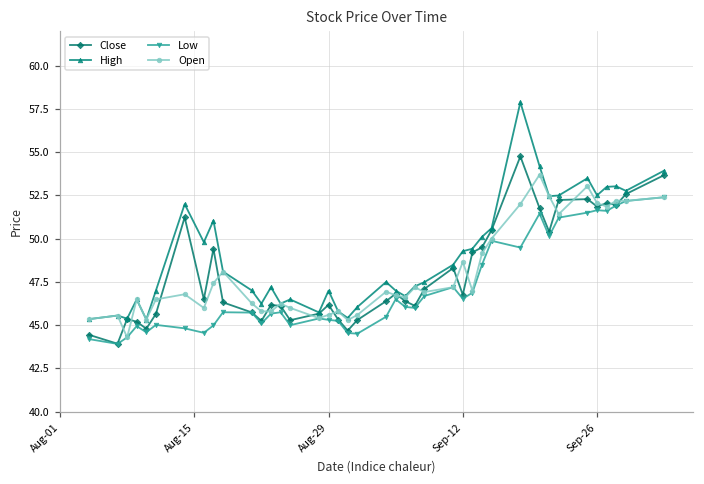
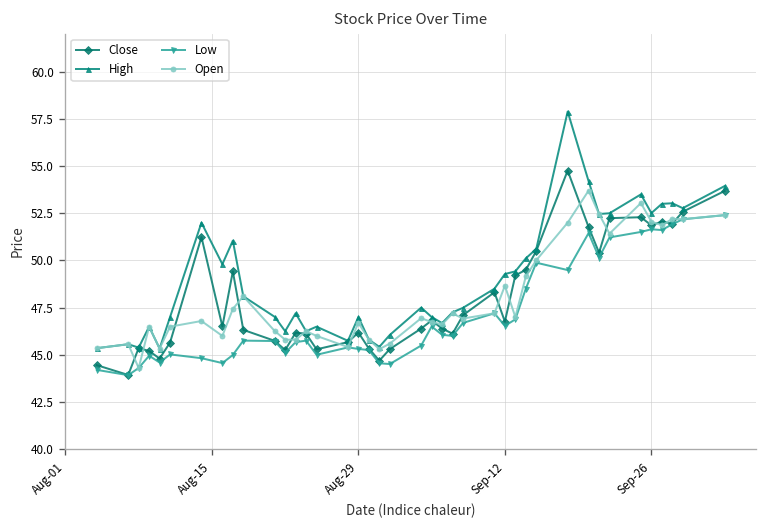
Open, Aug-29: 45.6 -> 46.7
